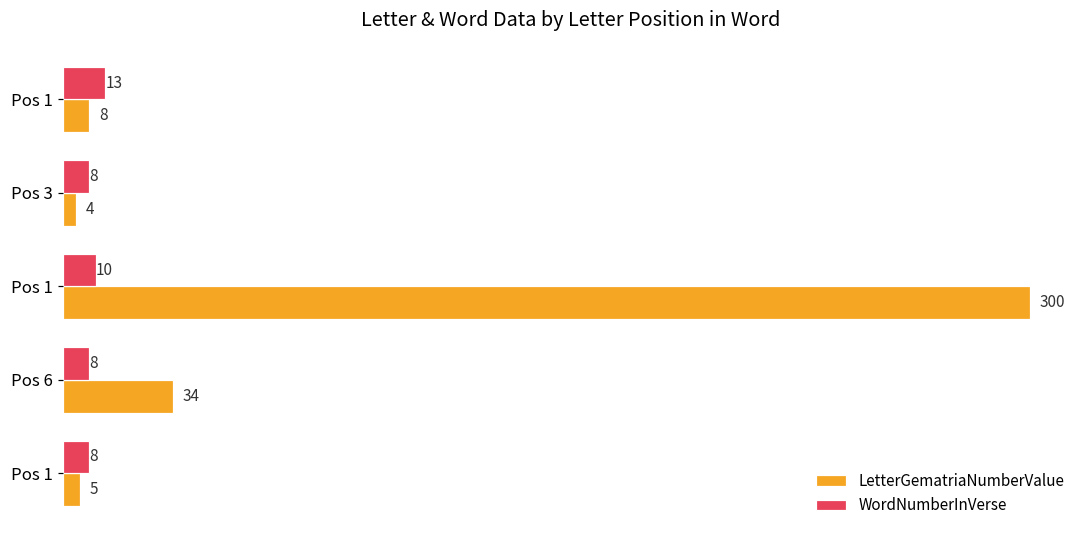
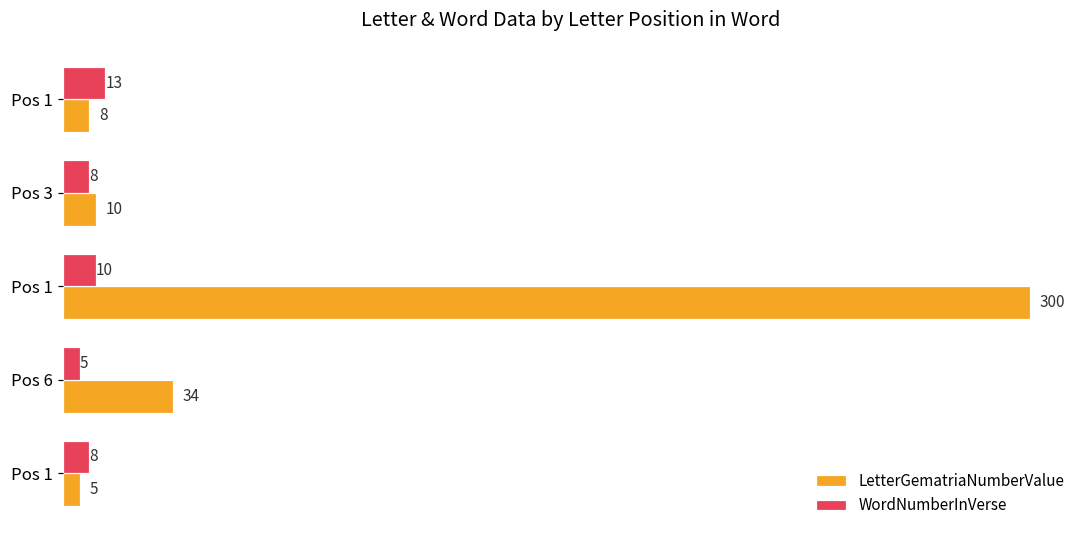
LetterGematriaNumberValue, Pos 3: 4 -> 10
WordNumberInVerse, Pos 6: 8 -> 5
